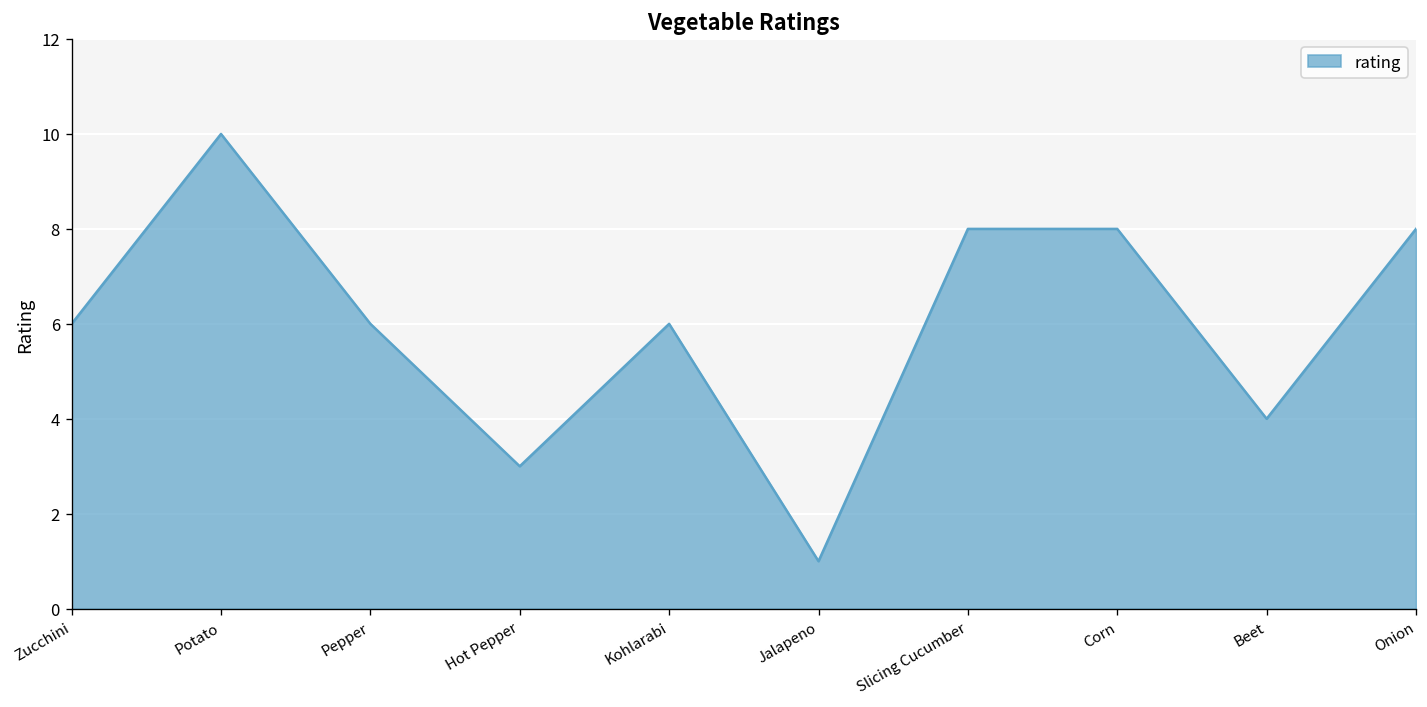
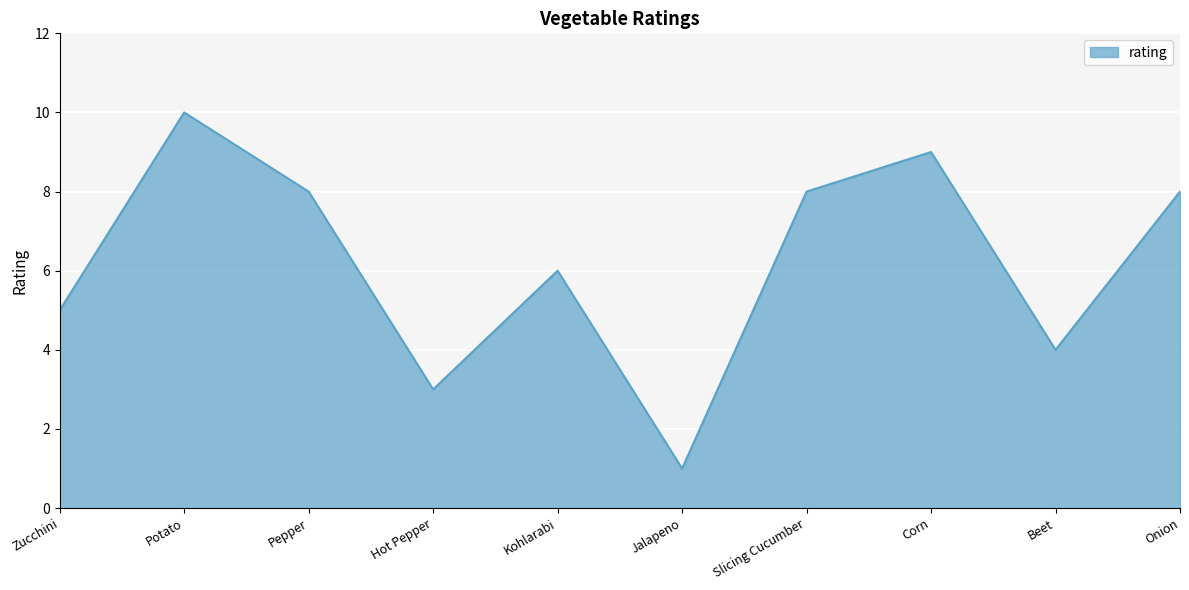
Zucchini: 6 -> 5
Pepper: 6 -> 8
Corn: 8 -> 9
